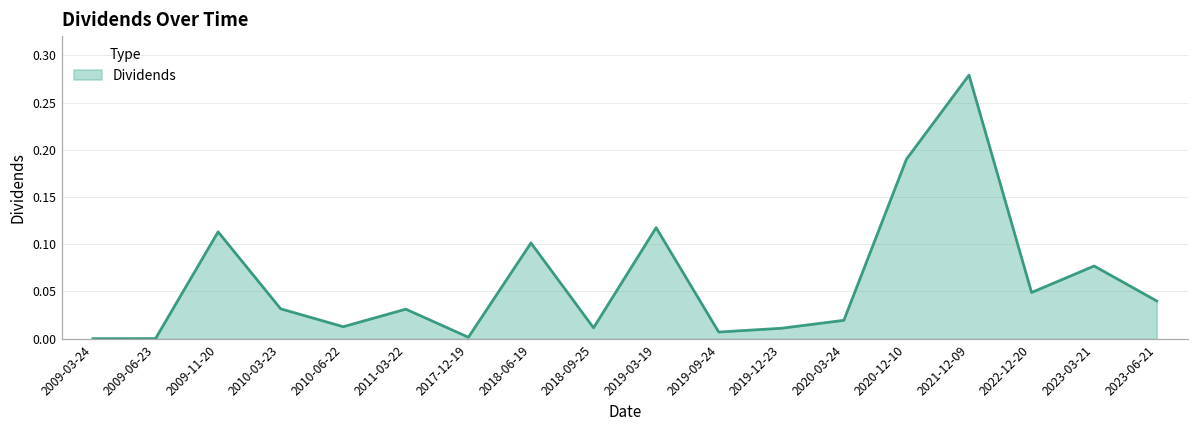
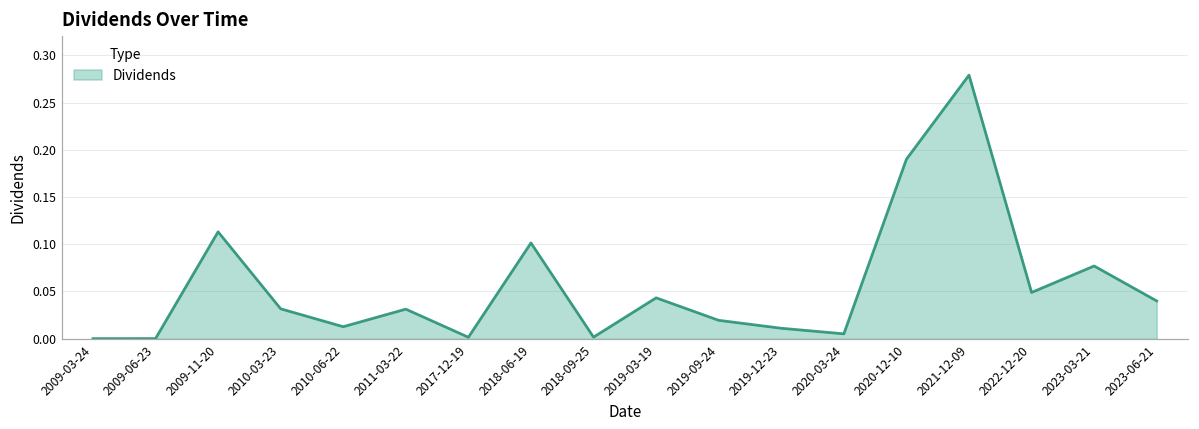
2018-09-25: 0.01 -> 0.00
2019-03-19: 0.12 -> 0.04
2019-09-24: 0.01 -> 0.02
2020-03-24: 0.02 -> 0.01
